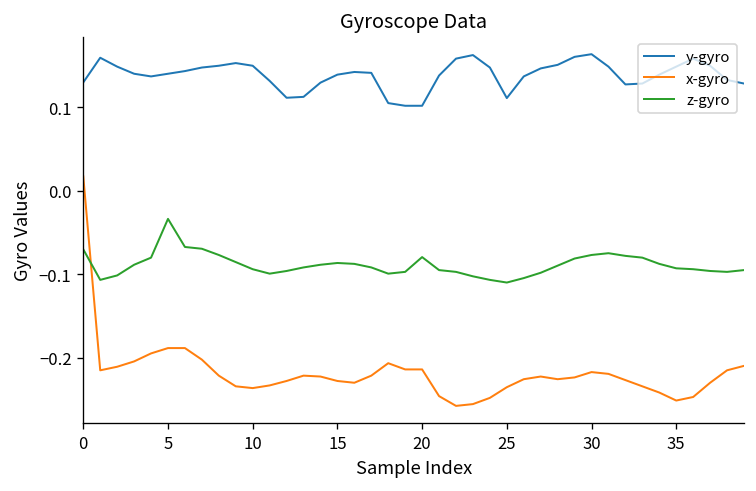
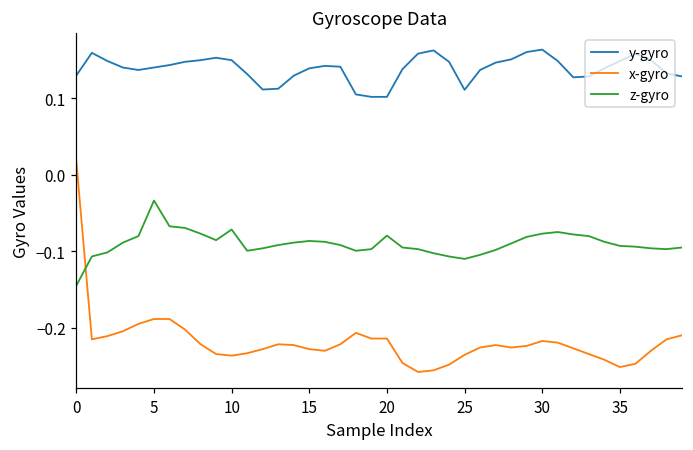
z-gyro, 0: -0.07 -> -0.14
z-gyro, 10: -0.09 -> -0.07
